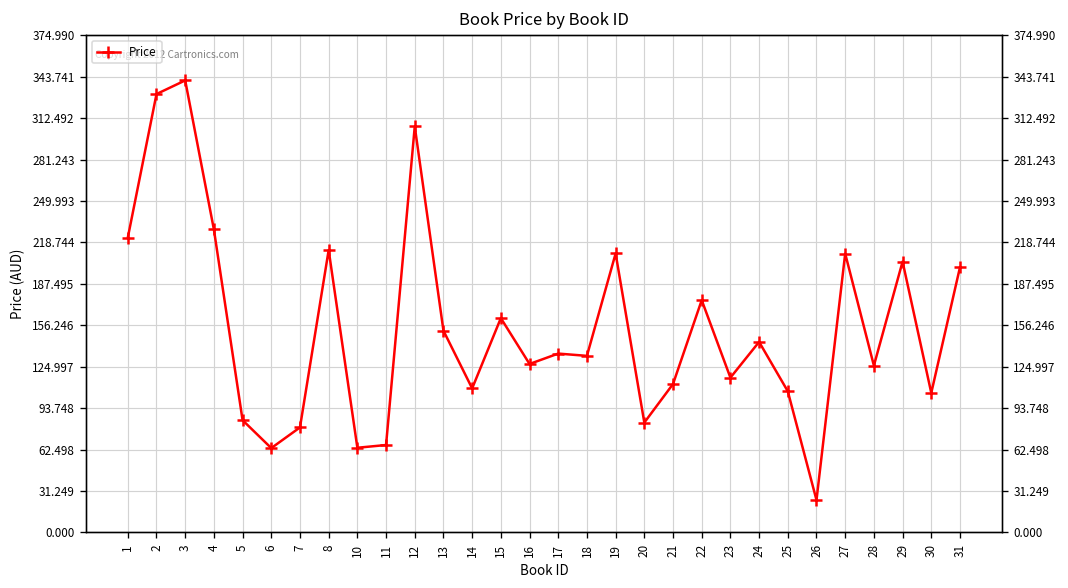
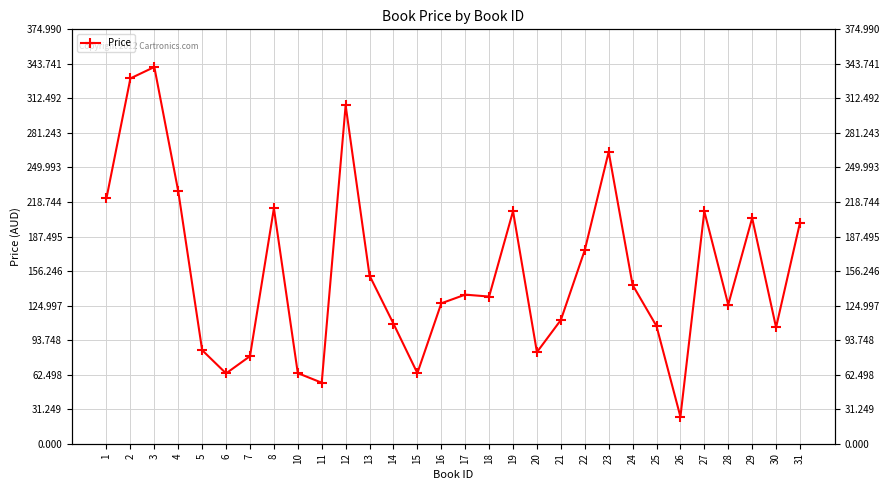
11: 66 -> 55
15: 162 -> 64
23: 117 -> 264
